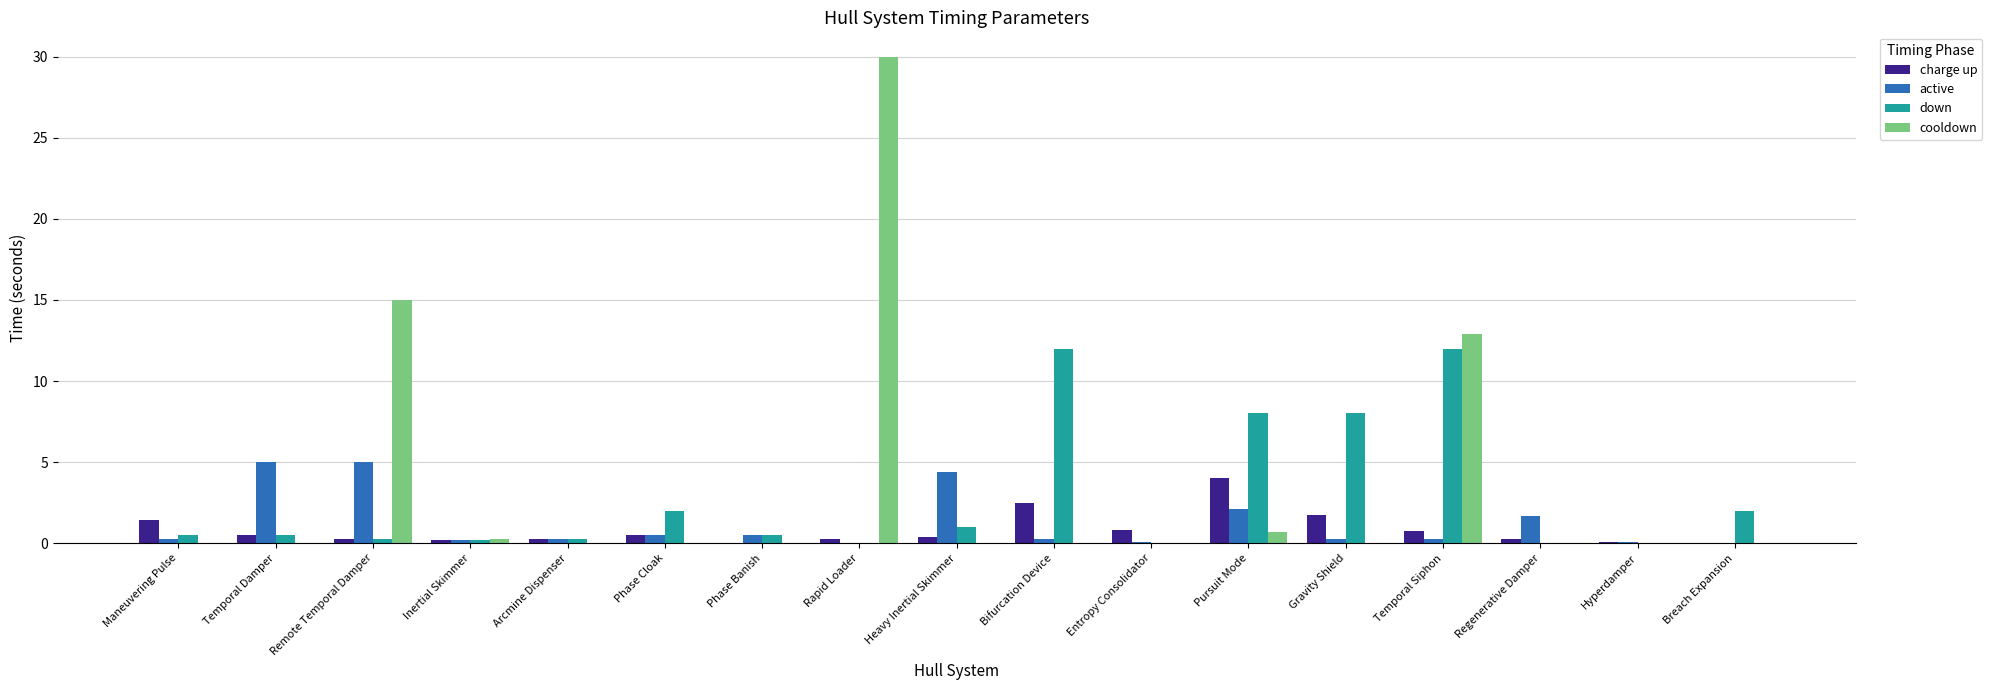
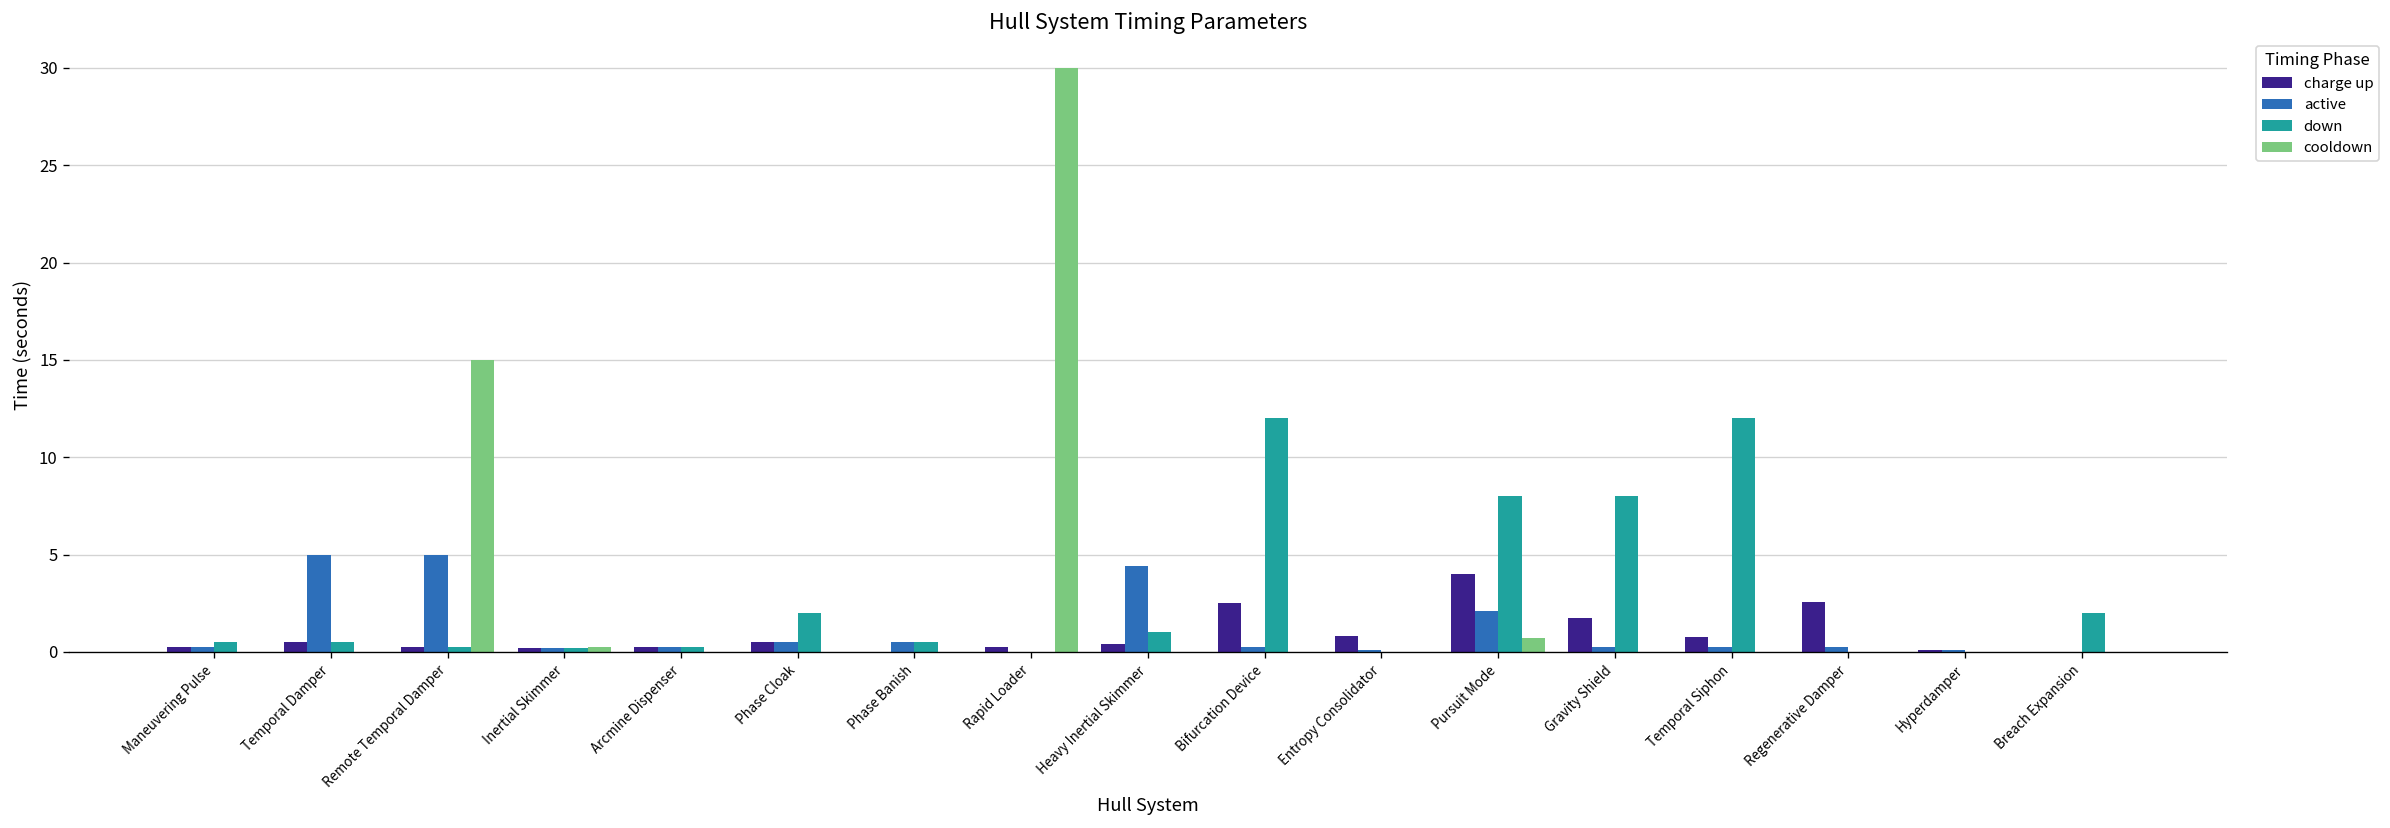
charge up, Maneuvering Pulse: 1.4 -> 0.3
cooldown, Temporal Siphon: 12.9 -> 0.0
charge up, Regenerative Damper: 0.3 -> 2.6
active, Regenerative Damper: 1.7 -> 0.3
